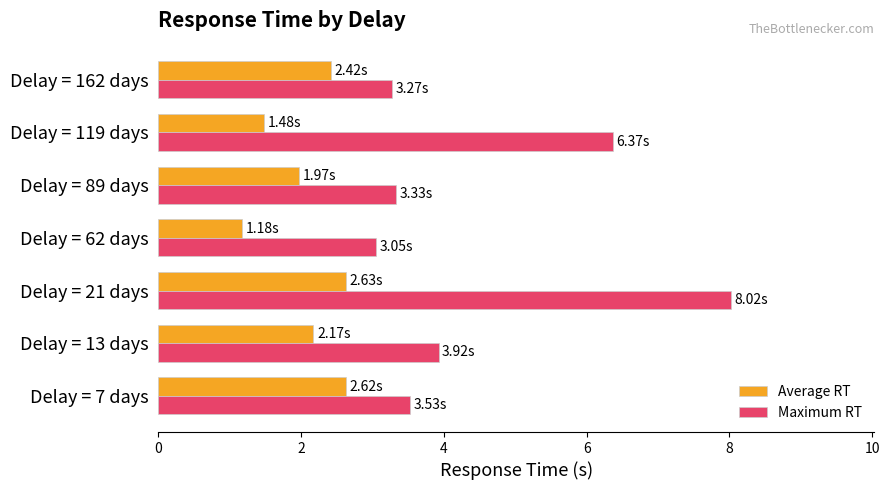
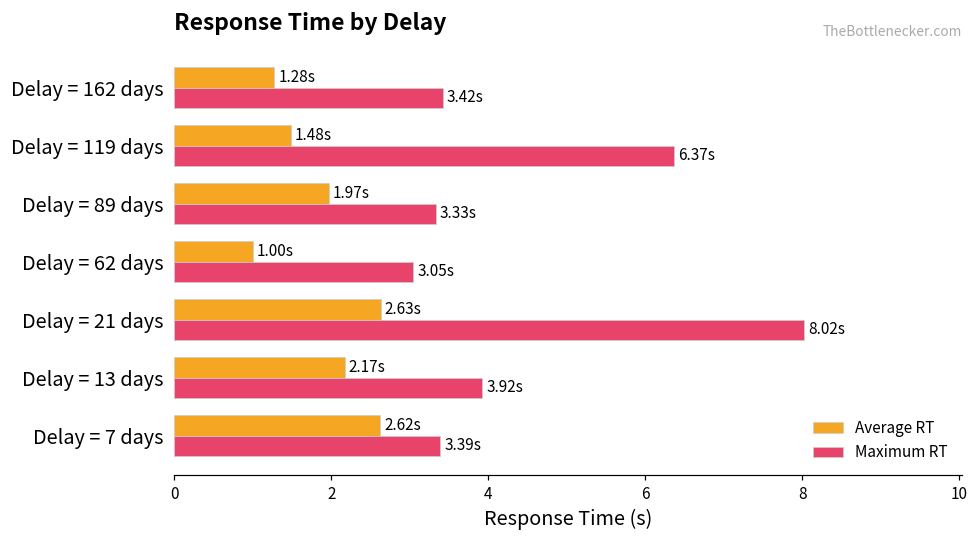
Average RT, Delay = 162 days: 2.42s -> 1.28s
Maximum RT, Delay = 162 days: 3.27s -> 3.42s
Average RT, Delay = 62 days: 1.18s -> 1.00s
Maximum RT, Delay = 7 days: 3.53s -> 3.39s
